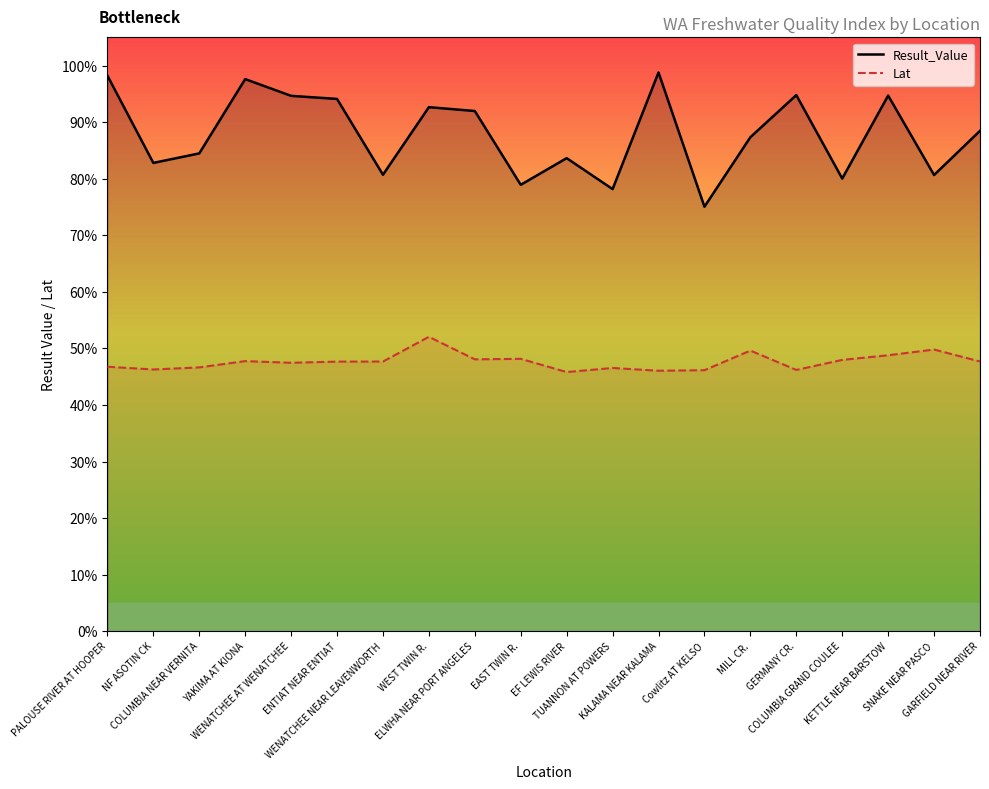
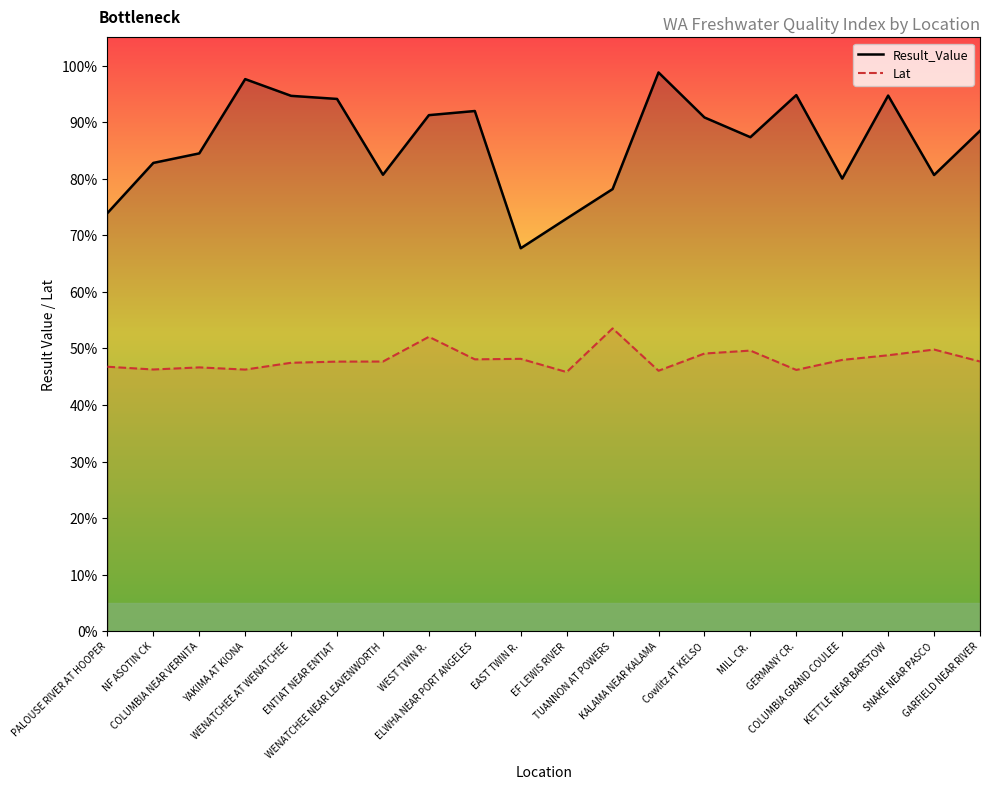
Result_Value, PALOUSE RIVER AT HOOPER: 98% -> 74%
Lat, YAKIMA AT KIONA: 48% -> 46%
Result_Value, WEST TWIN R.: 93% -> 91%
Result_Value, EAST TWIN R.: 79% -> 68%
Result_Value, EF LEWIS RIVER: 84% -> 73%
Lat, TUANNON AT POWERS: 47% -> 54%
Result_Value, Cowlitz AT KELSO: 75% -> 91%
Lat, Cowlitz AT KELSO: 46% -> 49%
